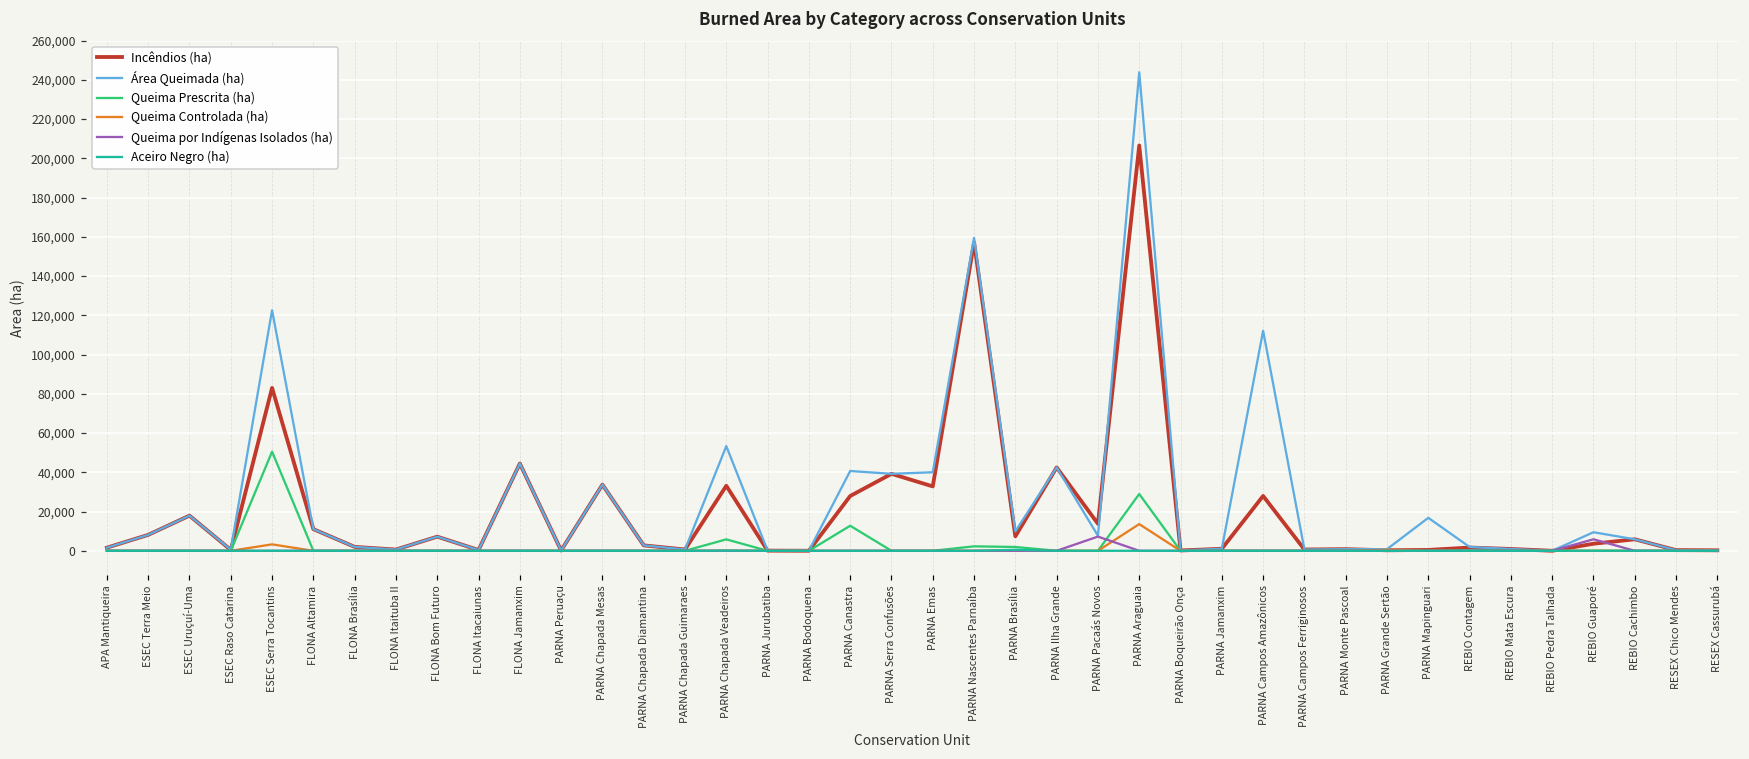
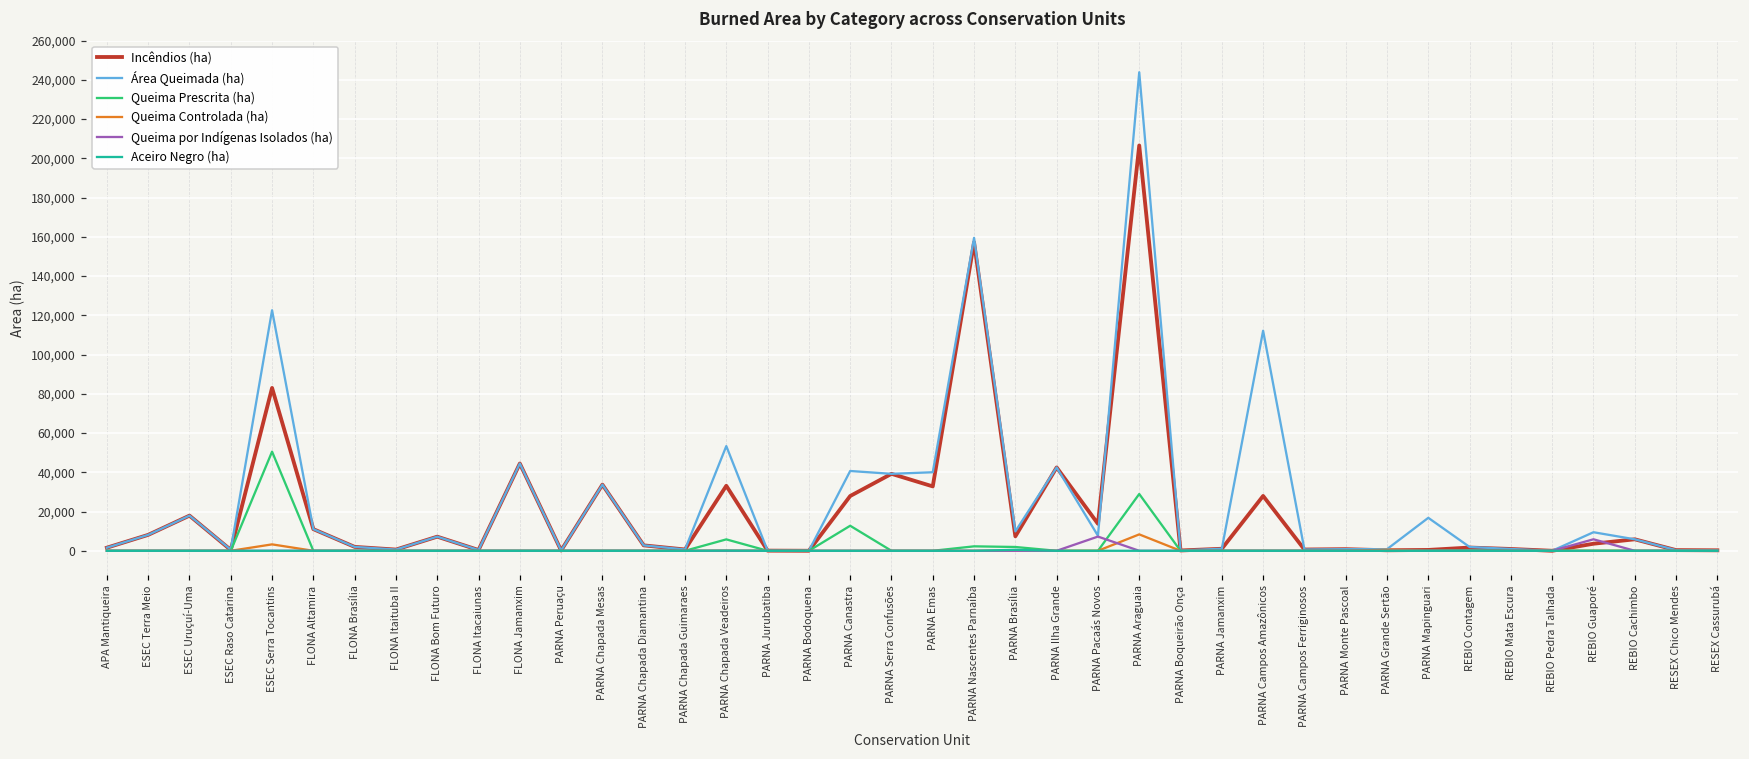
Queima Controlada (ha), PARNA Araguaia: 14,000 -> 8,000
